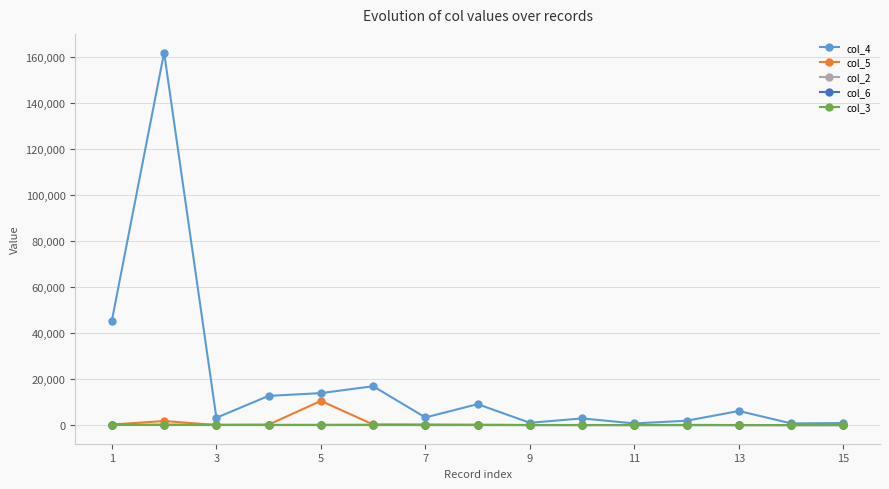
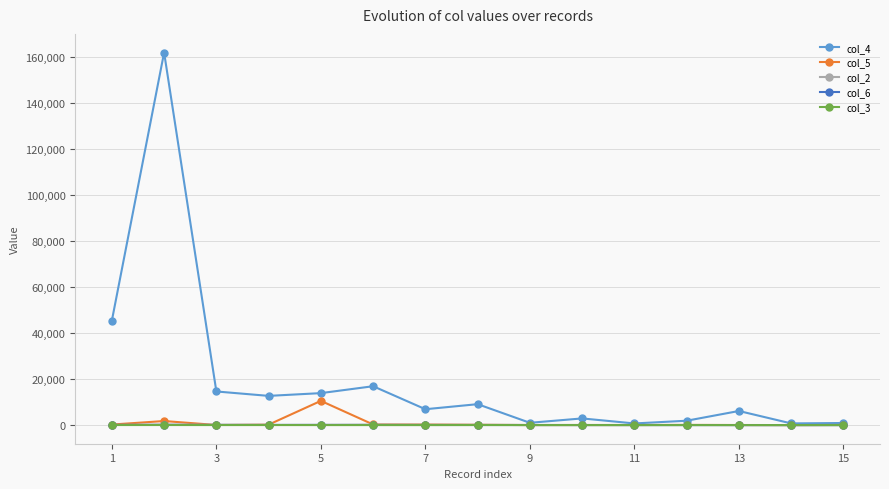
col_4, 3: 3,000 -> 15,000
col_4, 7: 3,000 -> 7,000
